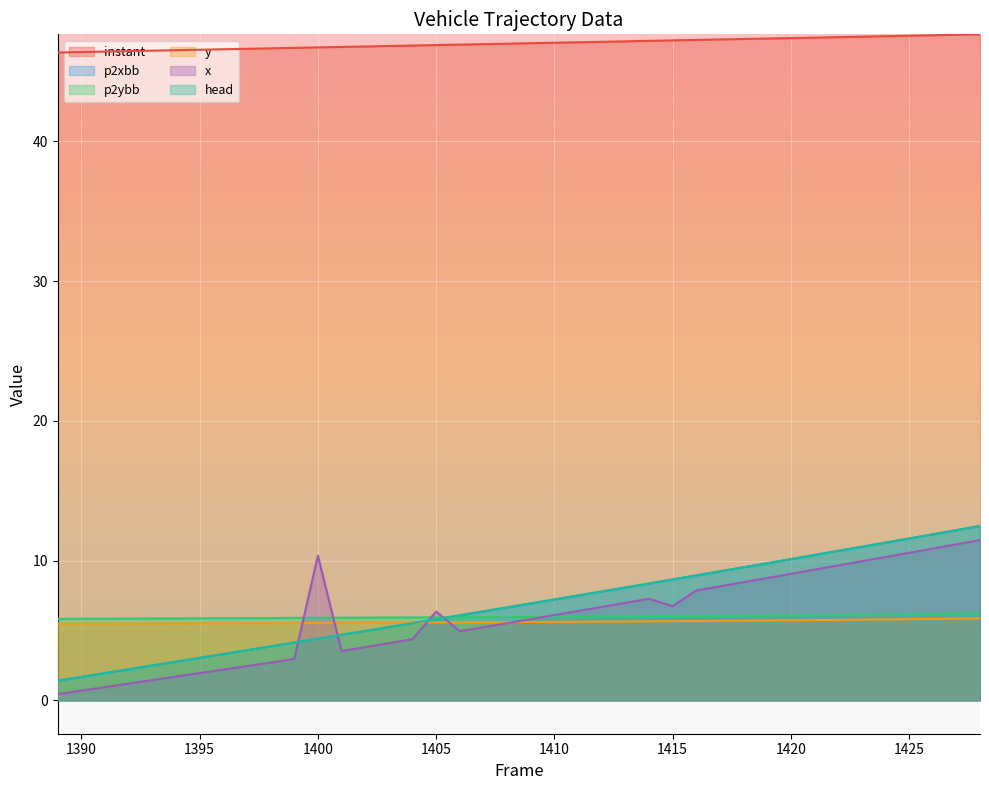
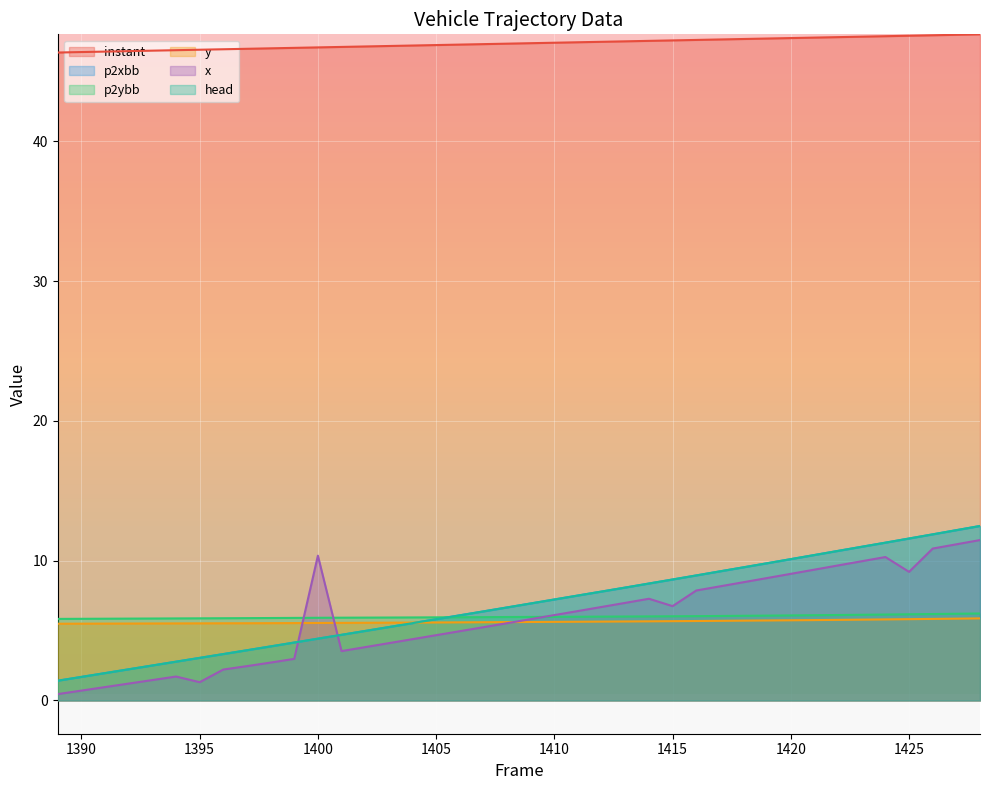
x, 1395: 2.0 -> 1.3
x, 1405: 6.4 -> 4.7
x, 1425: 10.6 -> 9.2
